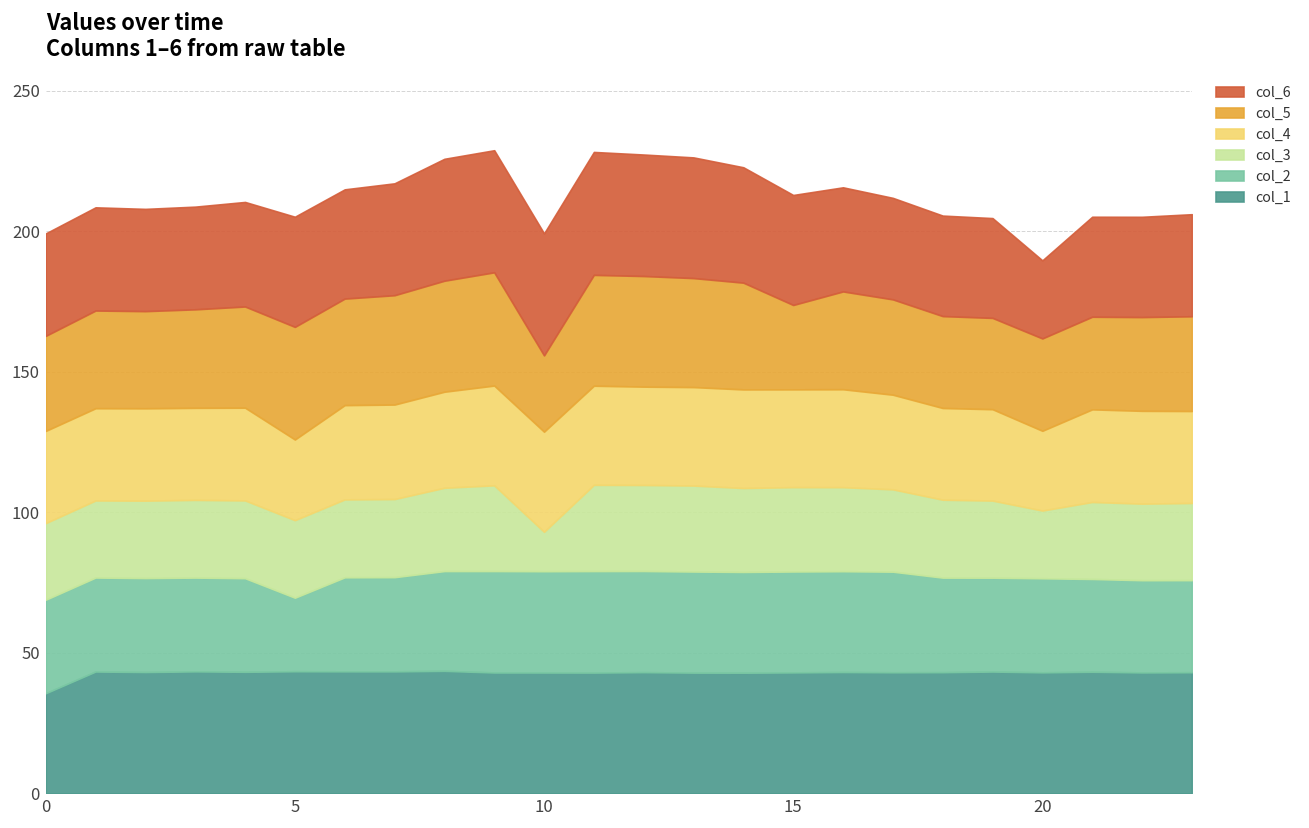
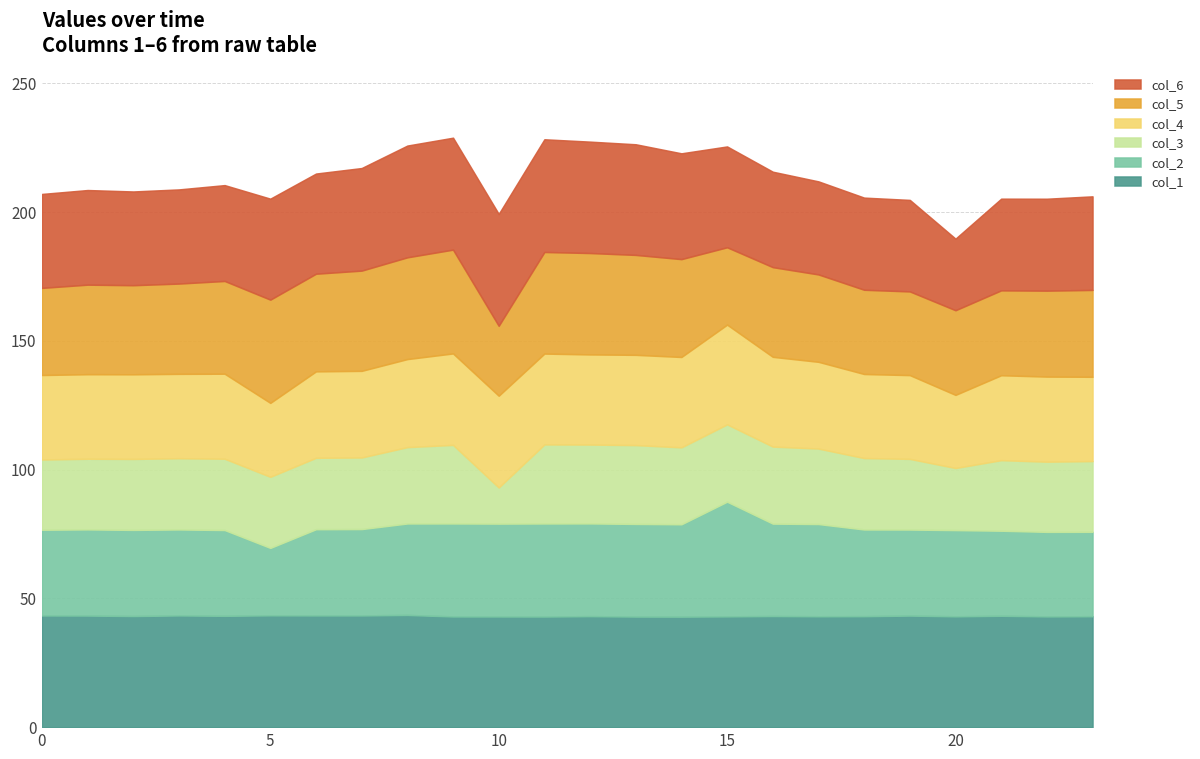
col_1, 0: 36 -> 43
col_2, 15: 36 -> 45
col_4, 15: 35 -> 39
